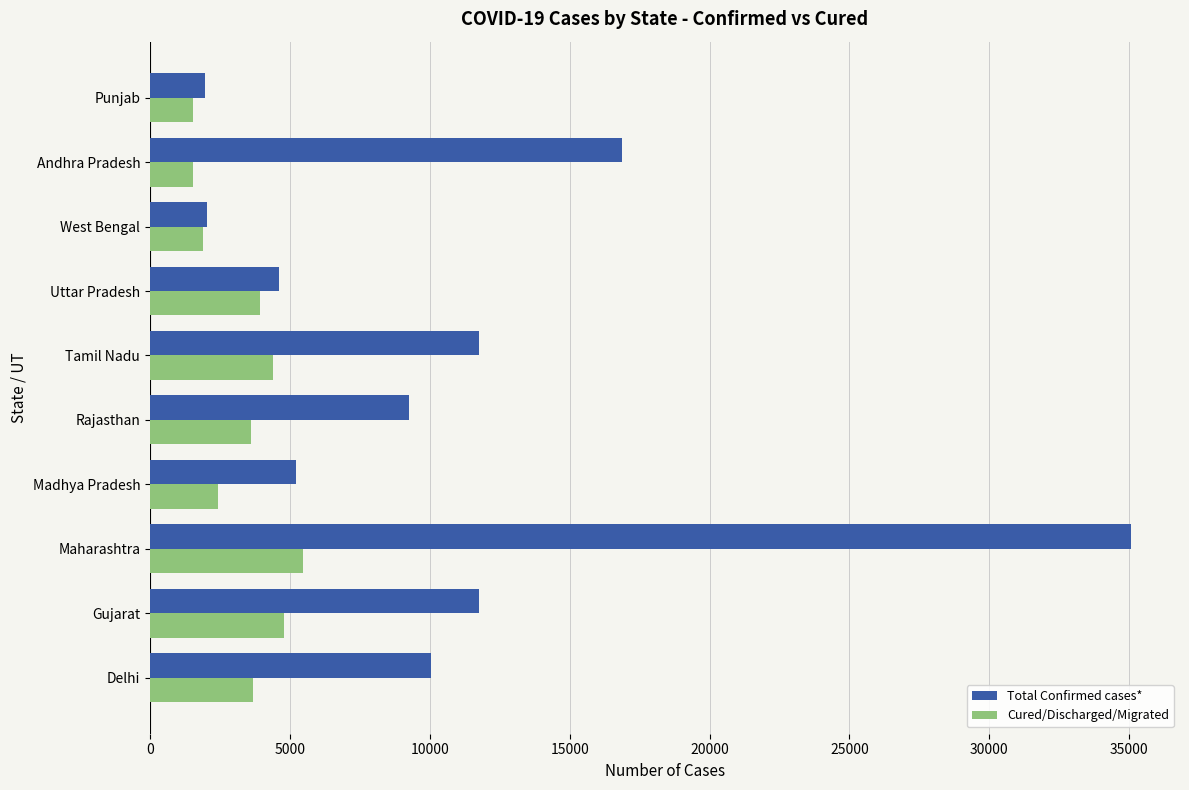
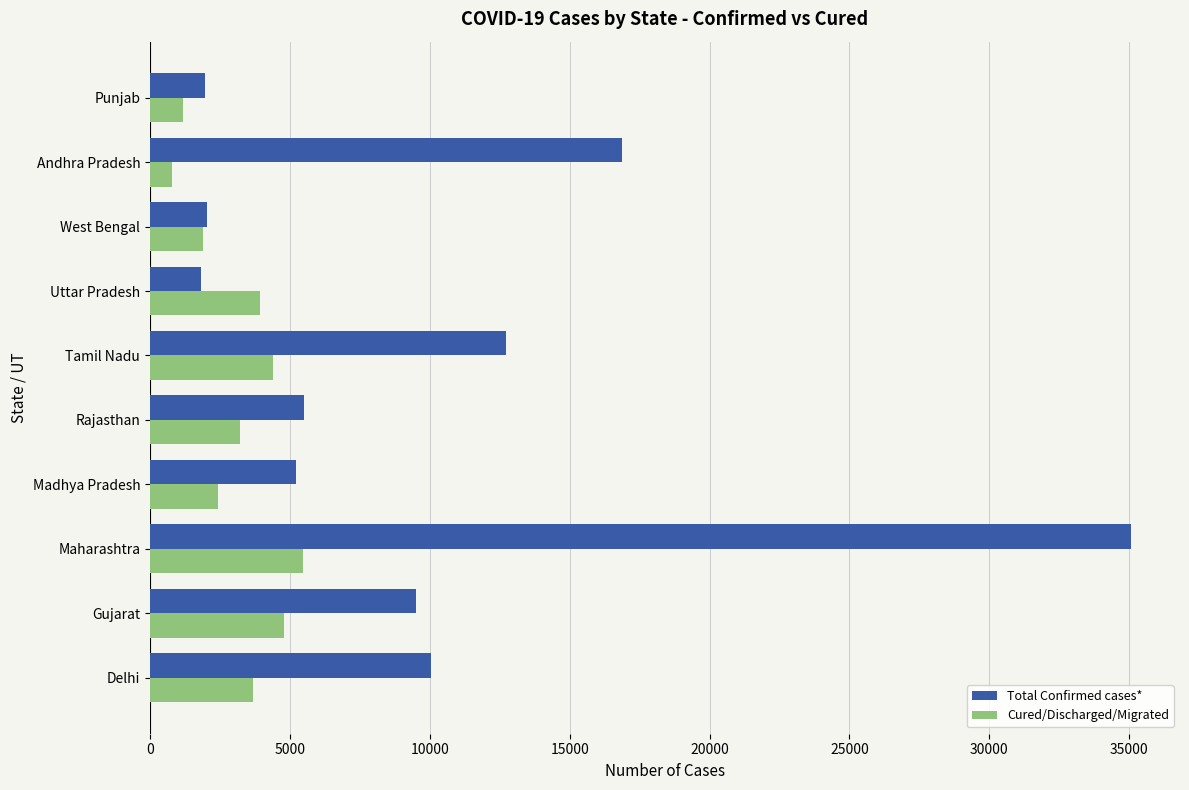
Cured/Discharged/Migrated, Punjab: 1500 -> 1200
Cured/Discharged/Migrated, Andhra Pradesh: 1600 -> 800
Total Confirmed cases*, Uttar Pradesh: 4600 -> 1800
Total Confirmed cases*, Tamil Nadu: 11800 -> 12700
Total Confirmed cases*, Rajasthan: 9200 -> 5500
Cured/Discharged/Migrated, Rajasthan: 3600 -> 3200
Total Confirmed cases*, Gujarat: 11700 -> 9500
